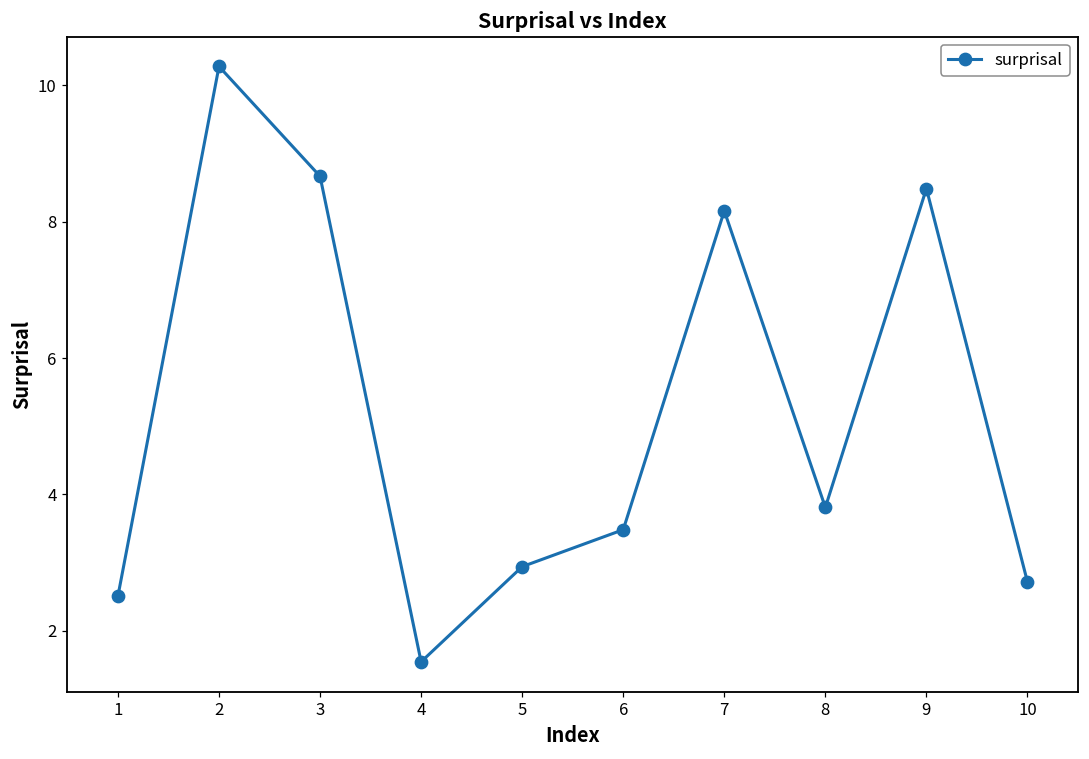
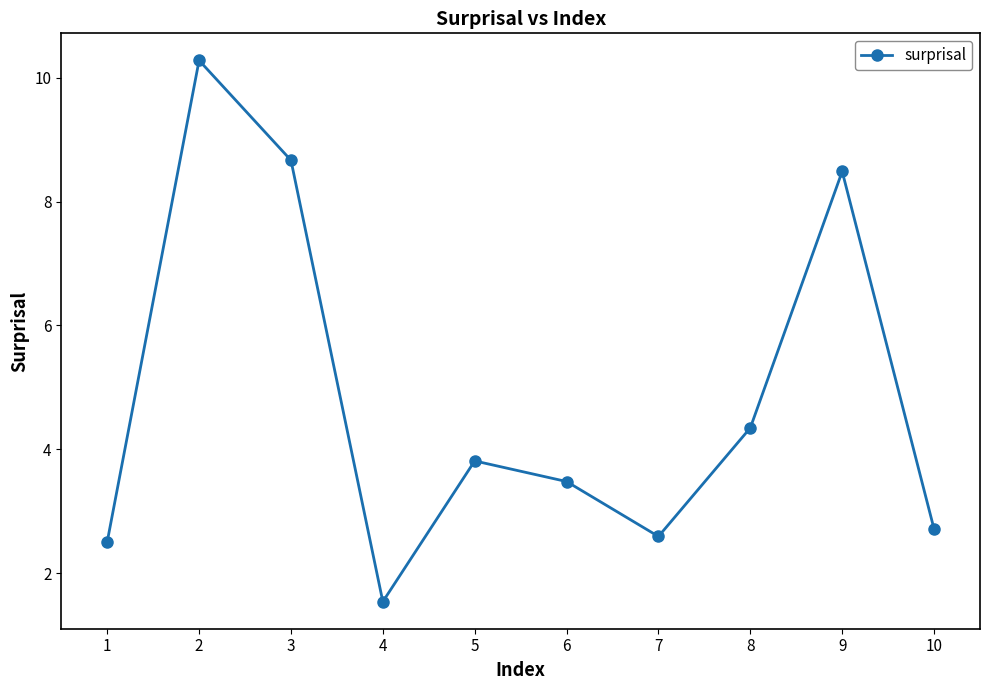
5: 2.9 -> 3.8
7: 8.2 -> 2.6
8: 3.8 -> 4.3
